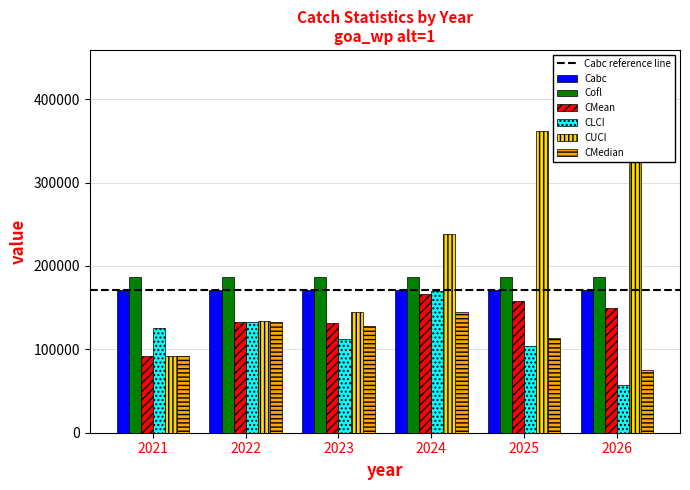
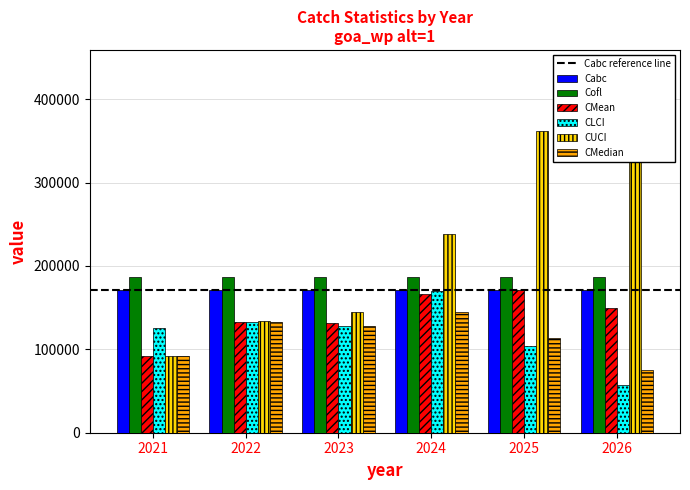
CLCI, 2023: 110000 -> 130000
CMean, 2025: 160000 -> 170000
